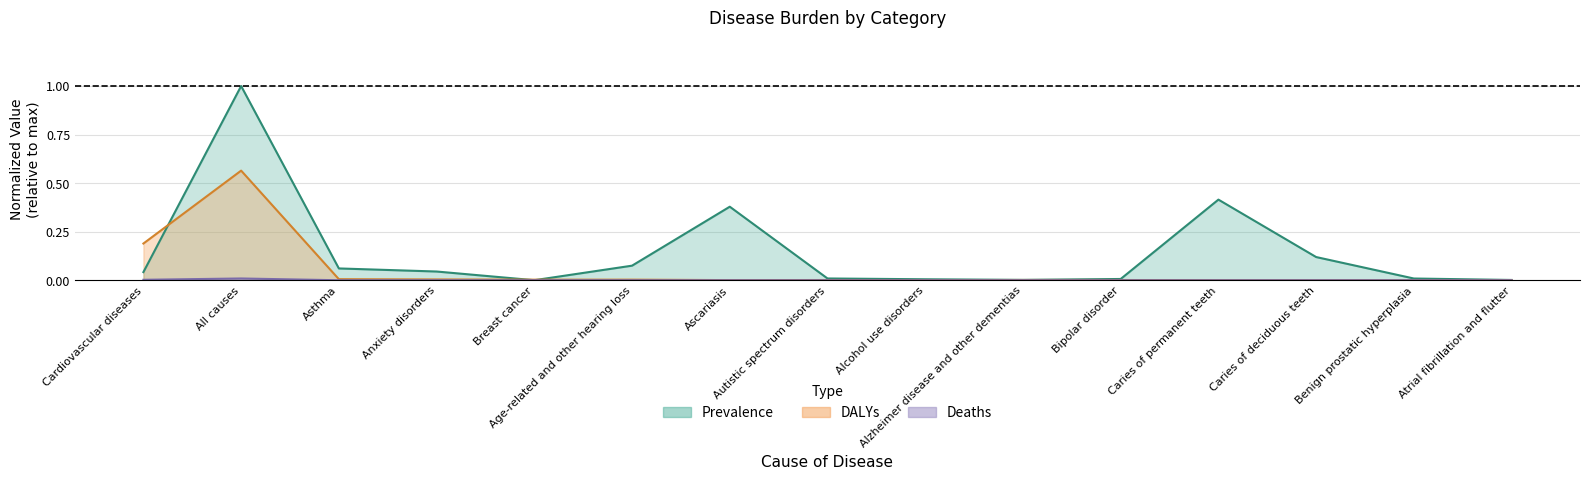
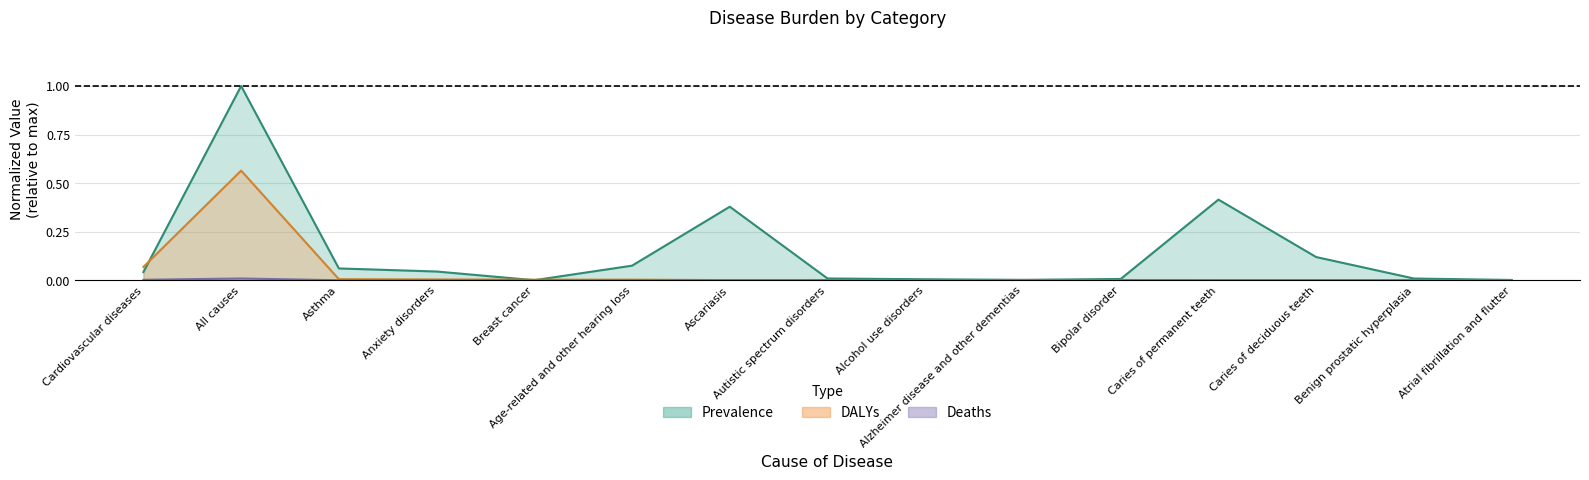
DALYs, Cardiovascular diseases: 0.19 -> 0.07
